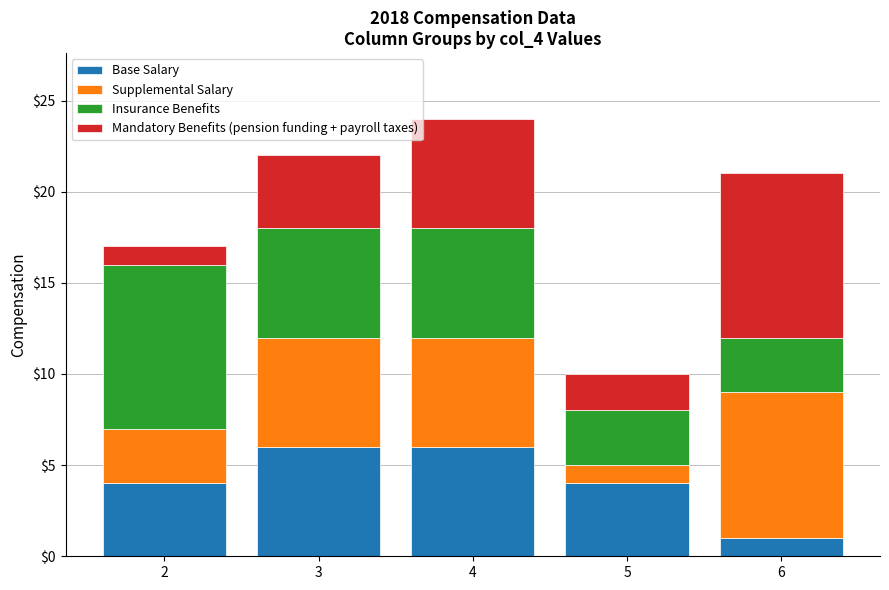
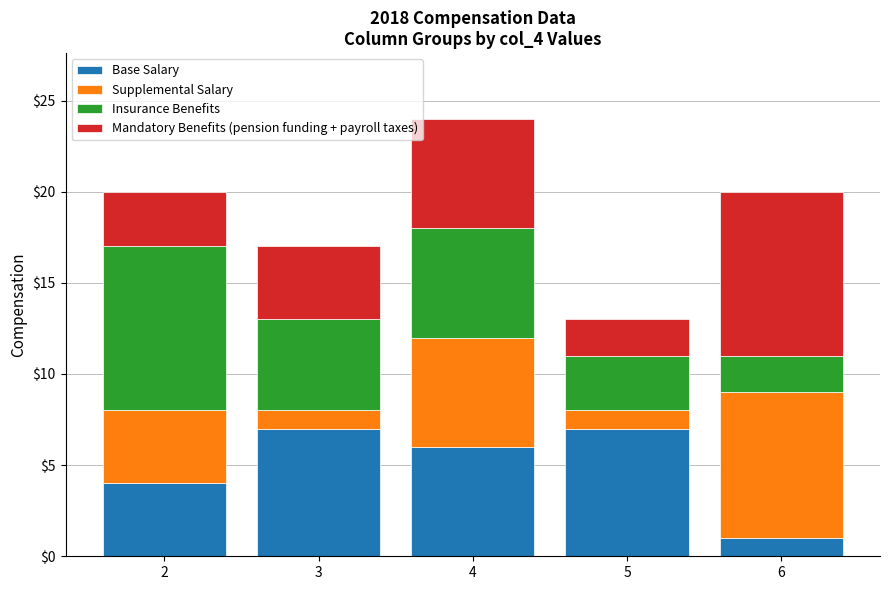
Supplemental Salary, 2: $3 -> $4
Mandatory Benefits (pension funding + payroll taxes), 2: $1 -> $3
Base Salary, 3: $6 -> $7
Supplemental Salary, 3: $6 -> $1
Insurance Benefits, 3: $6 -> $5
Base Salary, 5: $4 -> $7
Insurance Benefits, 6: $3 -> $2
